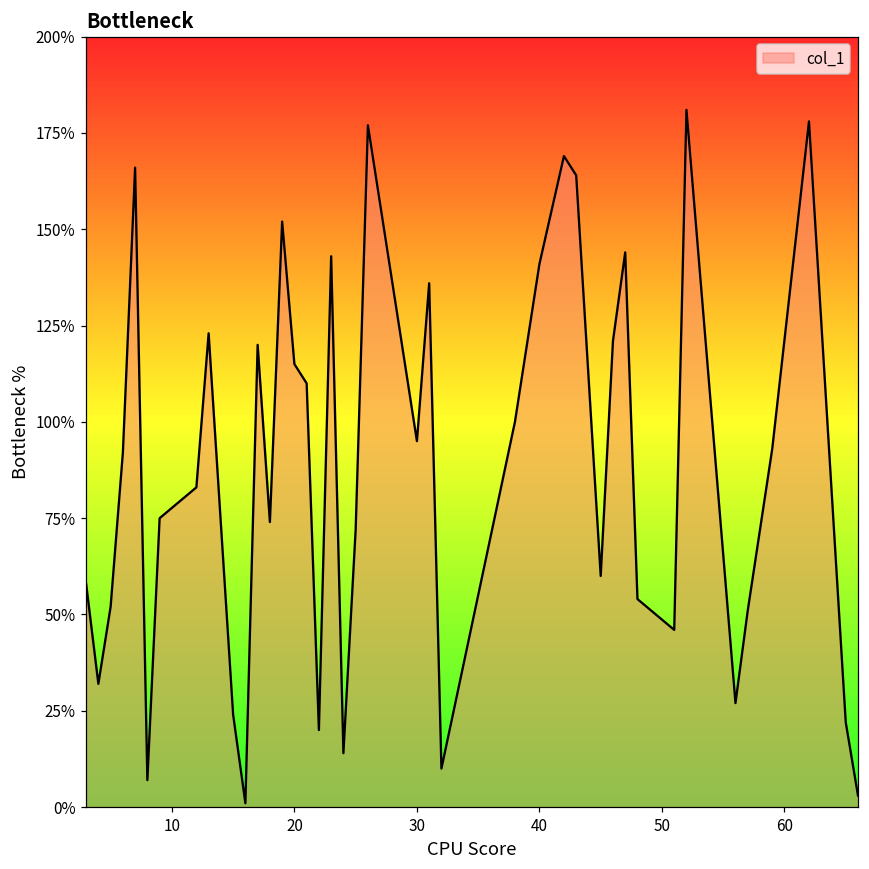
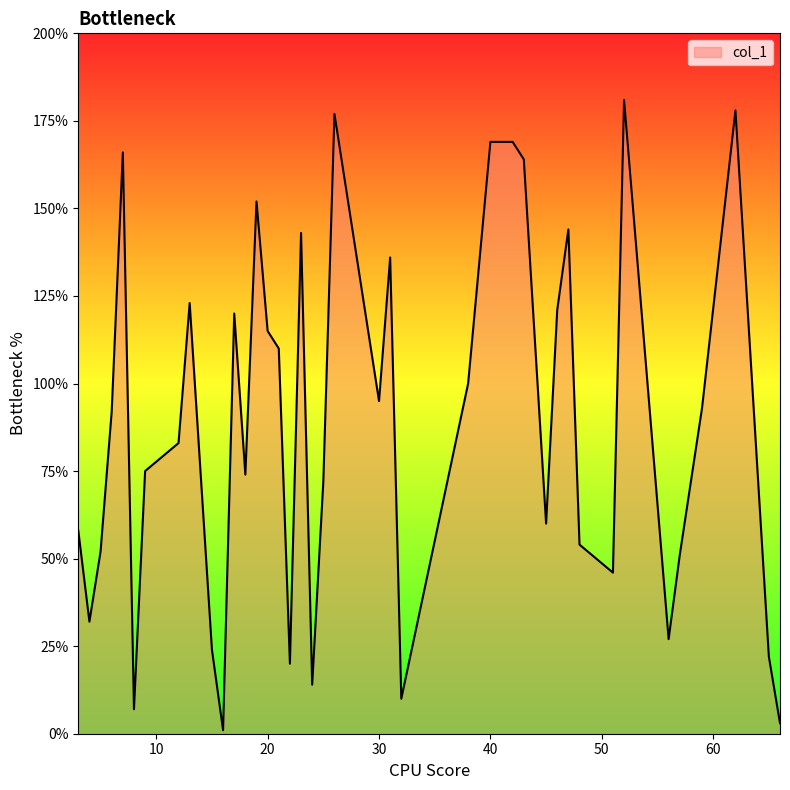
40: 141% -> 169%
